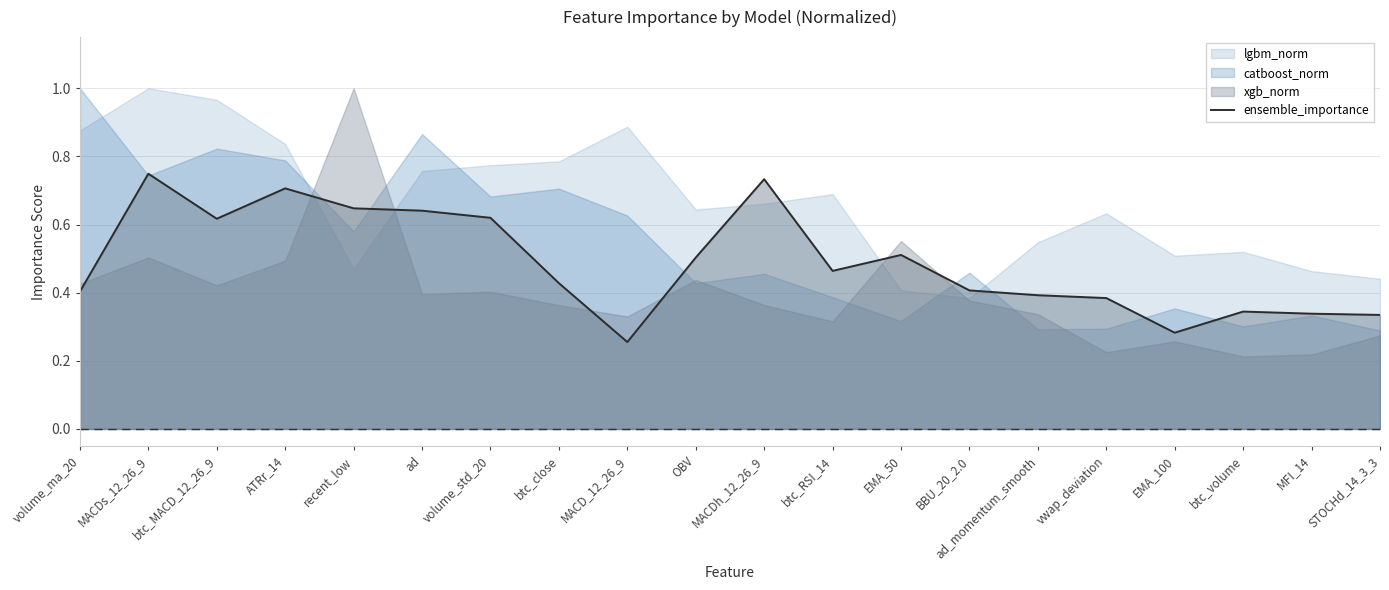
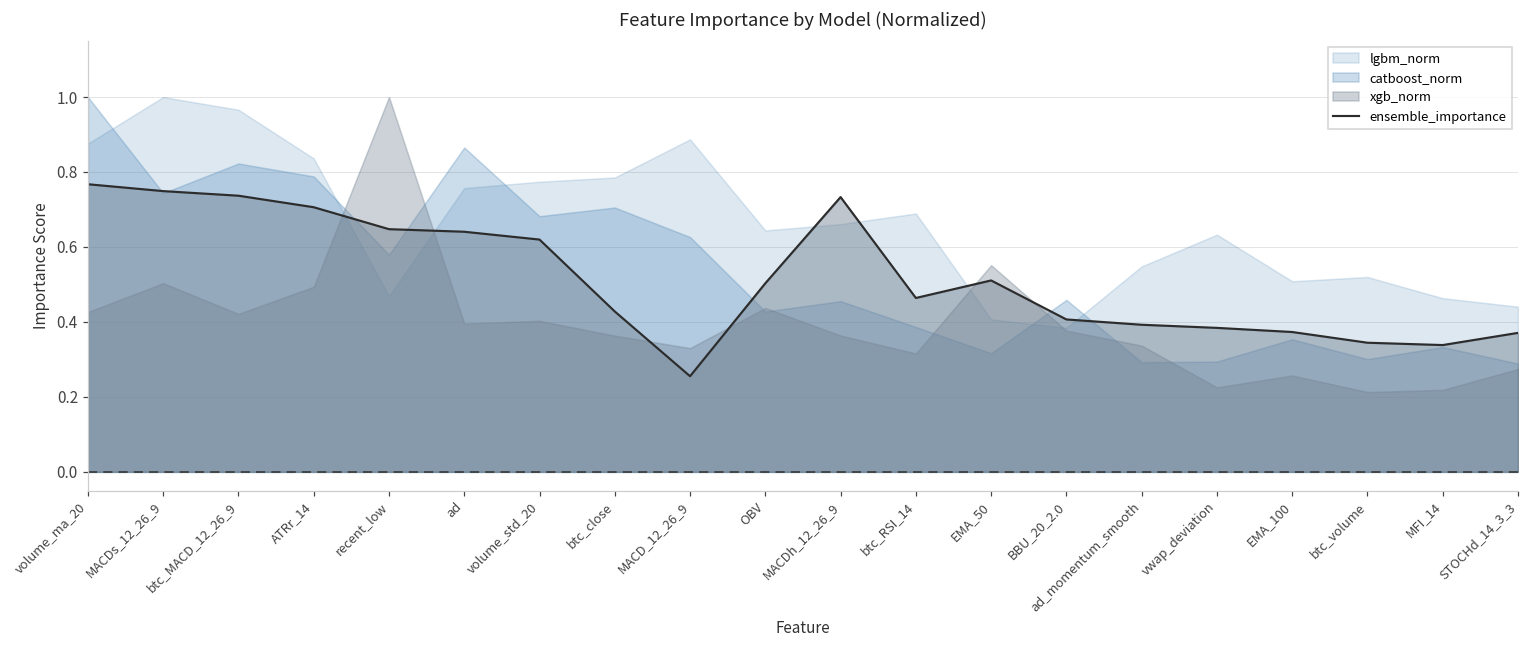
ensemble_importance, volume_ma_20: 0.40 -> 0.77
ensemble_importance, btc_MACD_12_26_9: 0.62 -> 0.74
ensemble_importance, EMA_100: 0.28 -> 0.37
ensemble_importance, STOCHd_14_3_3: 0.33 -> 0.37
